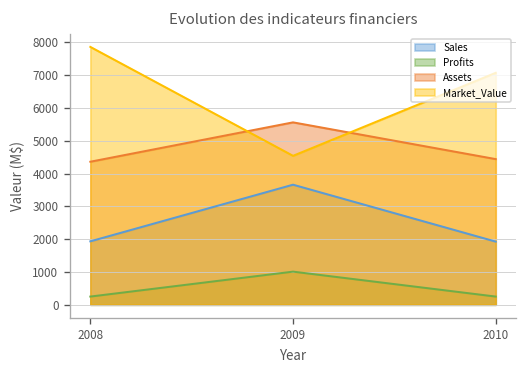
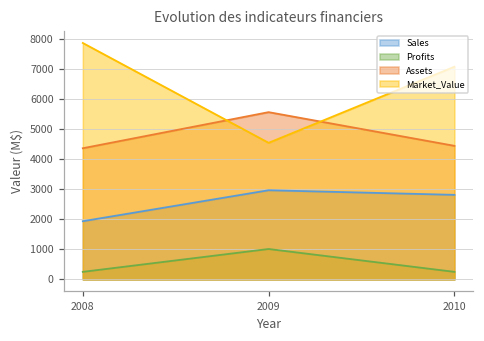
Sales, 2009: 3700 -> 3000
Sales, 2010: 1900 -> 2800
